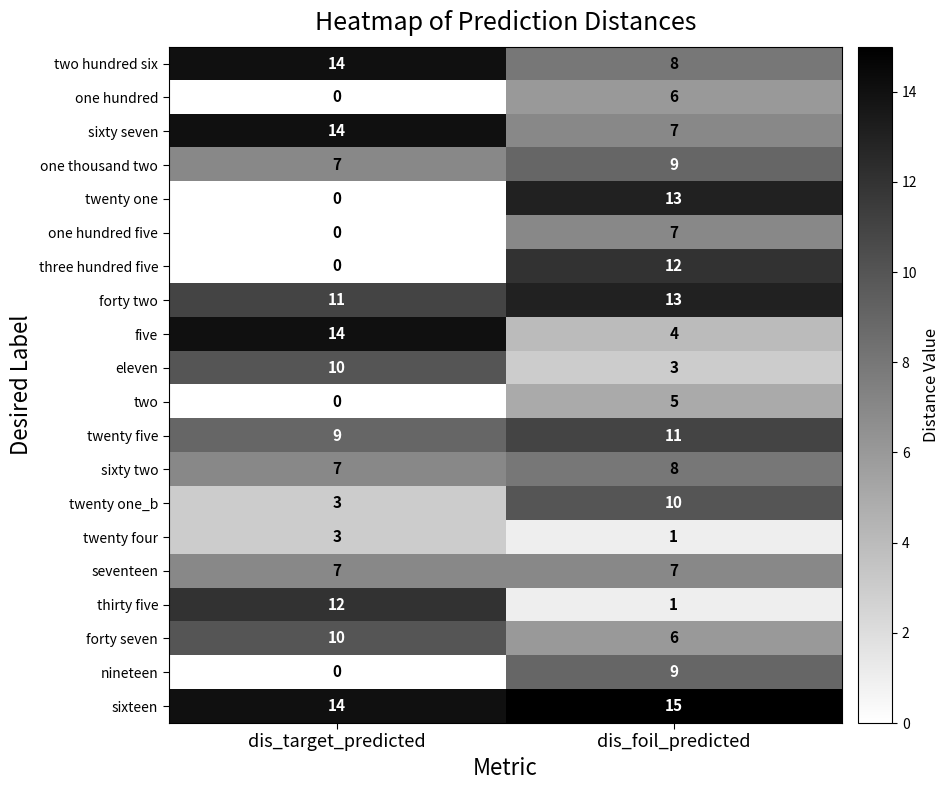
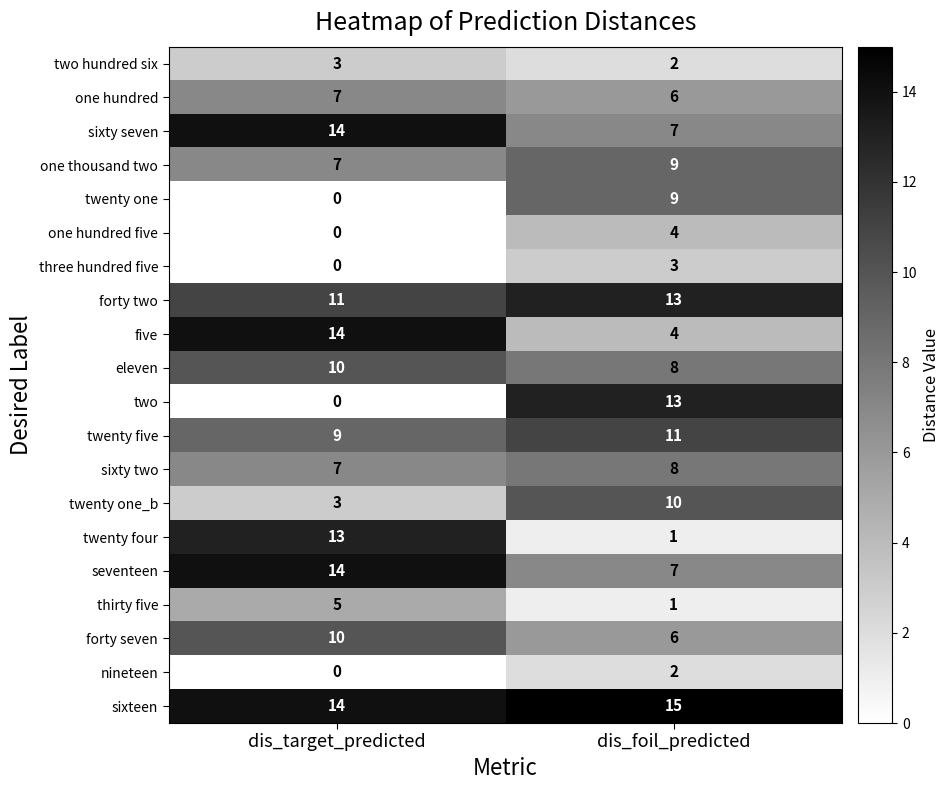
two hundred six, dis_target_predicted: 14 -> 3
two hundred six, dis_foil_predicted: 8 -> 2
one hundred, dis_target_predicted: 0 -> 7
twenty one, dis_foil_predicted: 13 -> 9
one hundred five, dis_foil_predicted: 7 -> 4
three hundred five, dis_foil_predicted: 12 -> 3
eleven, dis_foil_predicted: 3 -> 8
two, dis_foil_predicted: 5 -> 13
twenty four, dis_target_predicted: 3 -> 13
seventeen, dis_target_predicted: 7 -> 14
thirty five, dis_target_predicted: 12 -> 5
nineteen, dis_foil_predicted: 9 -> 2
